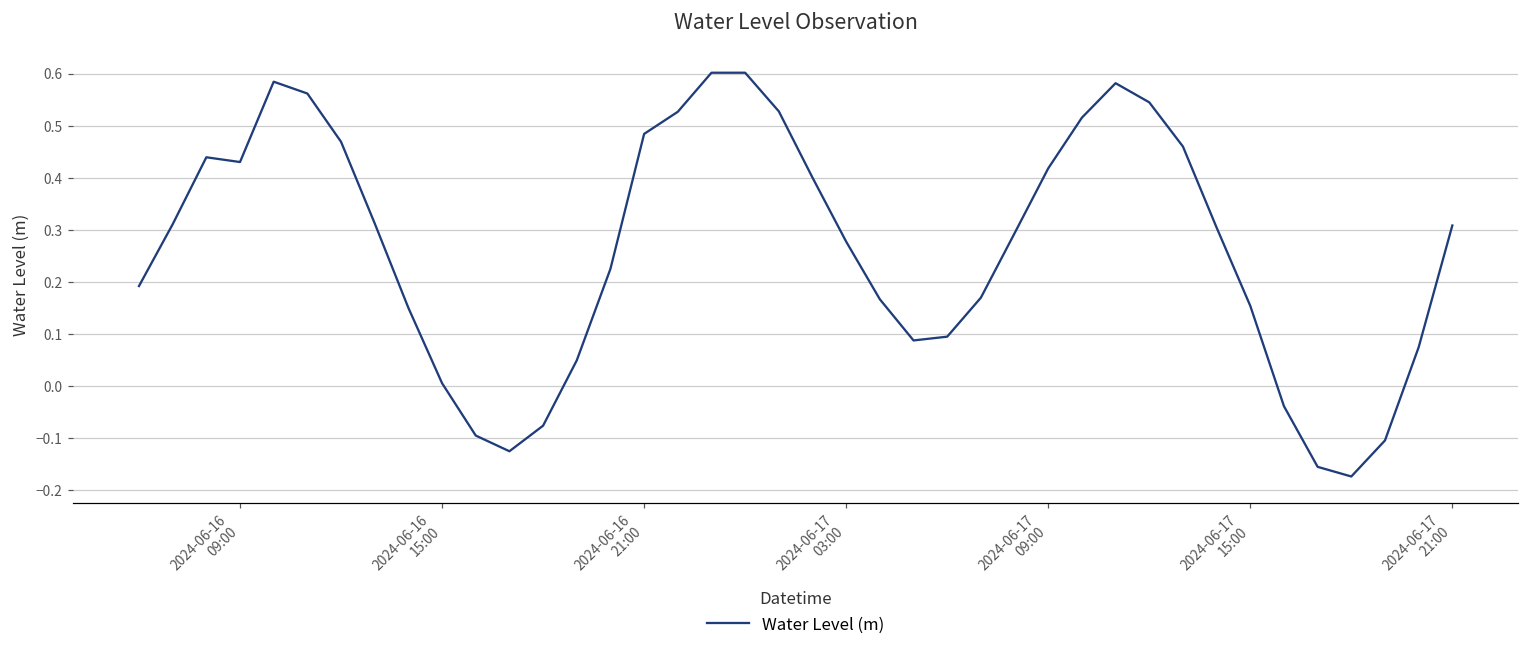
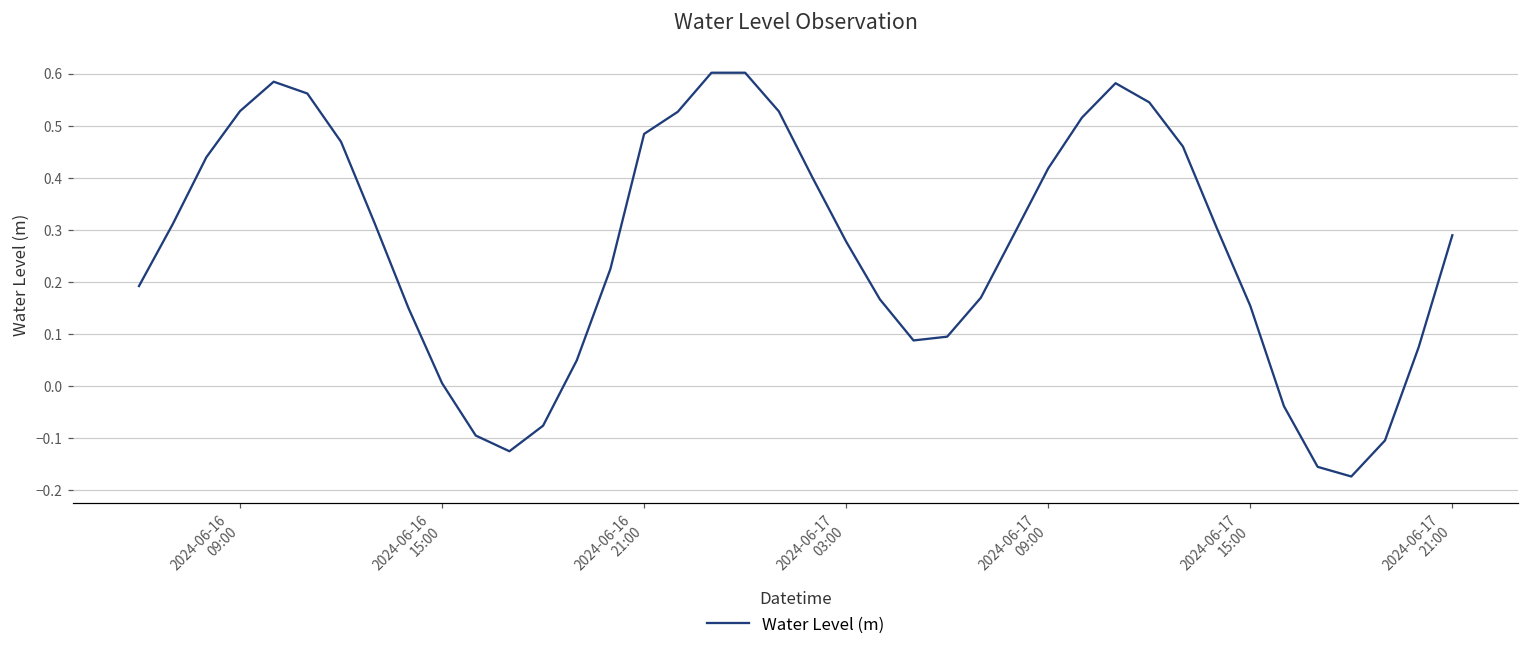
2024-06-16 09:00: 0.43 -> 0.53
2024-06-17 21:00: 0.31 -> 0.29
